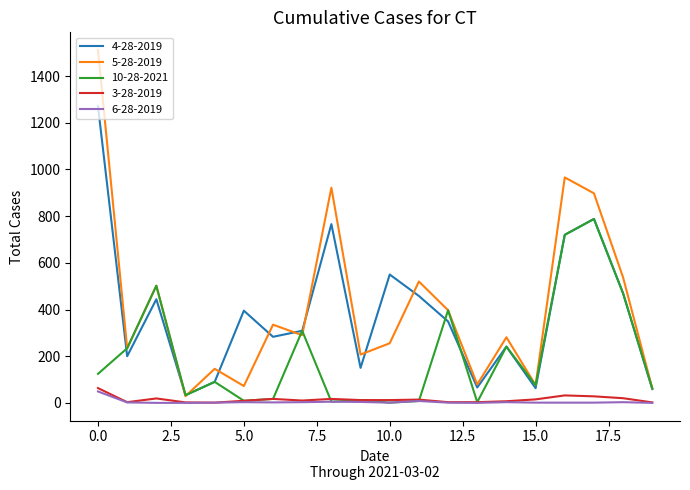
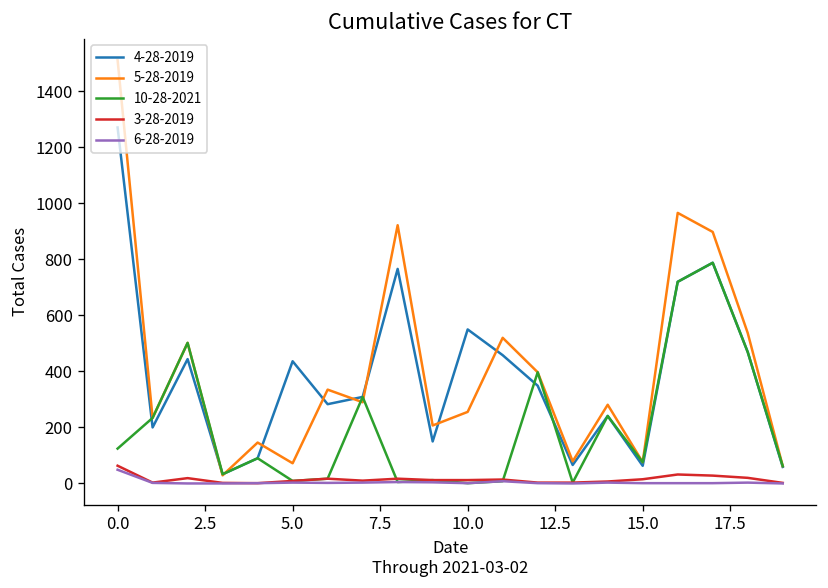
4-28-2019, 5.0: 400 -> 440
